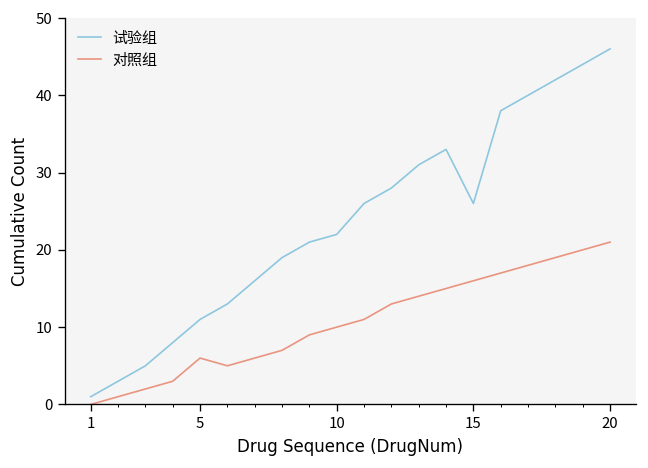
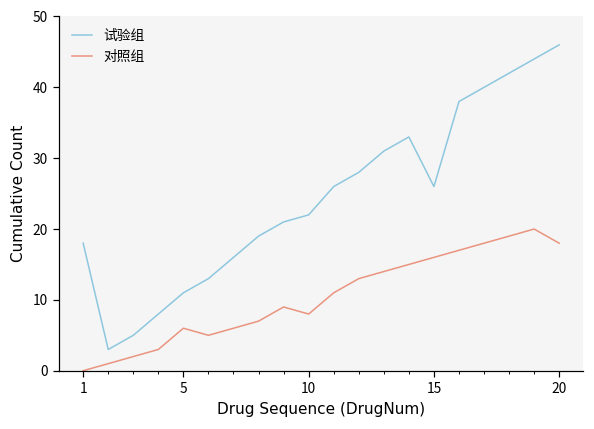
试验组, 1: 1 -> 18
对照组, 10: 10 -> 8
对照组, 20: 21 -> 18
